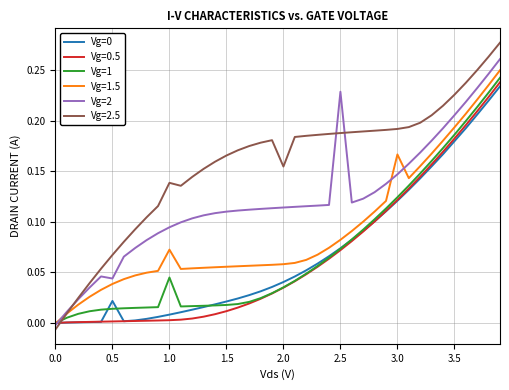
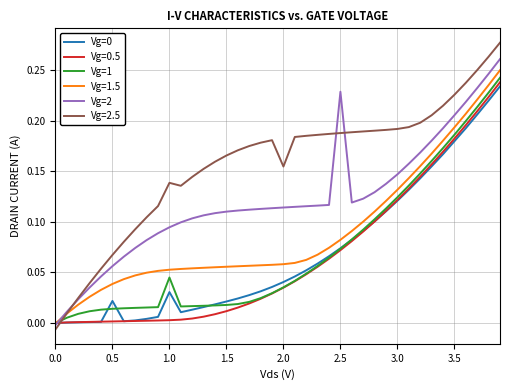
Vg=2, 0.5: 0.044 -> 0.056
Vg=0, 1.0: 0.008 -> 0.030
Vg=1.5, 1.0: 0.072 -> 0.053
Vg=1.5, 3.0: 0.167 -> 0.132
